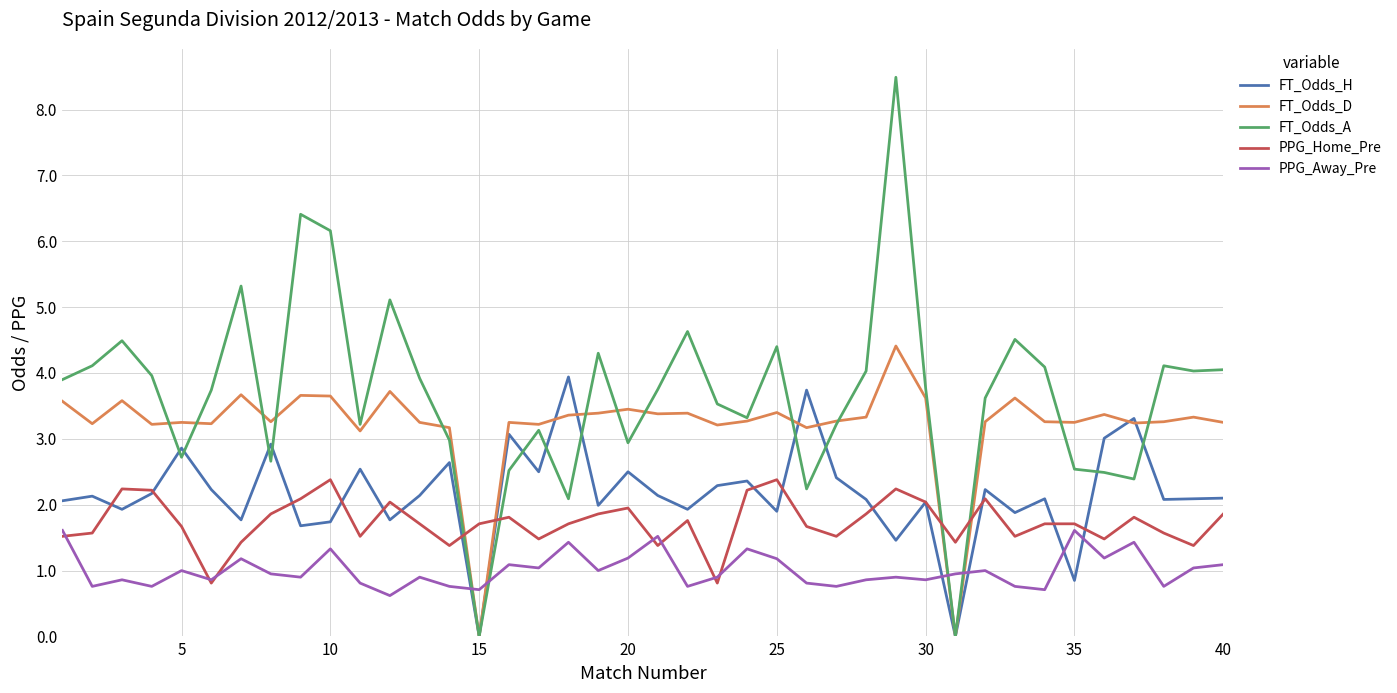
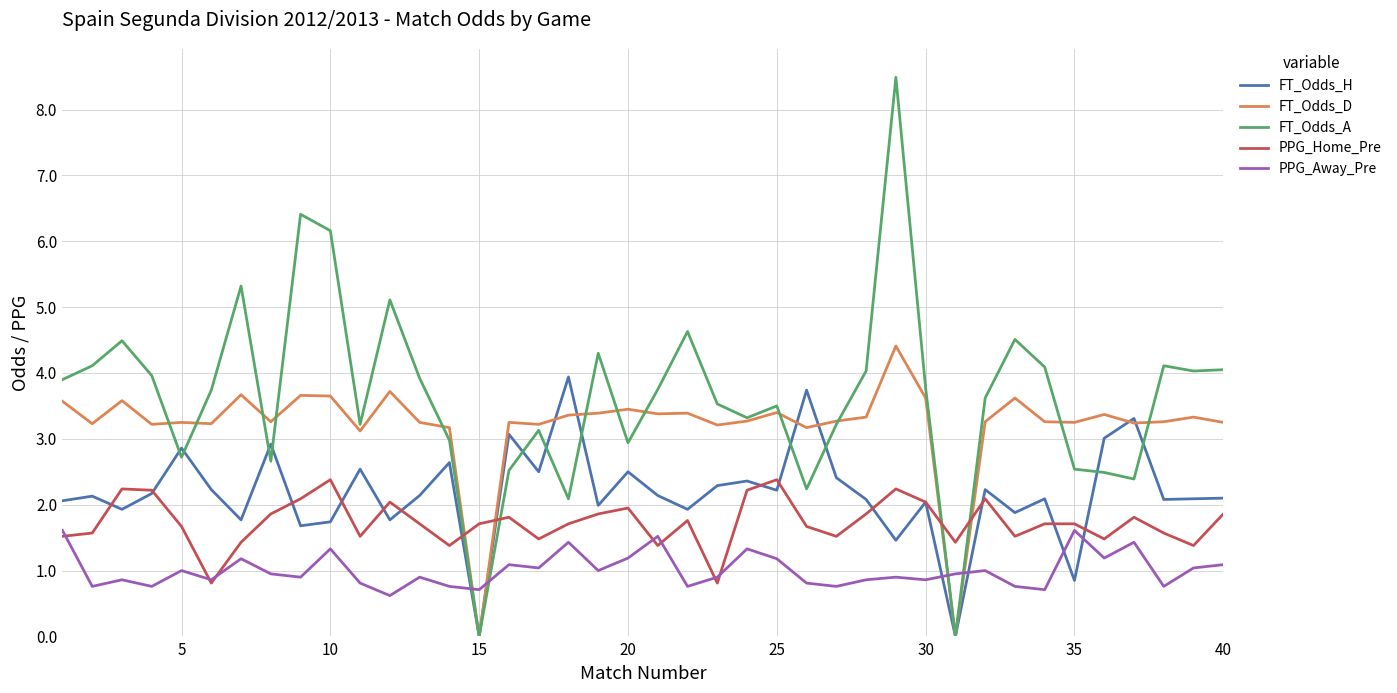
FT_Odds_H, 25: 1.9 -> 2.2
FT_Odds_A, 25: 4.4 -> 3.5
